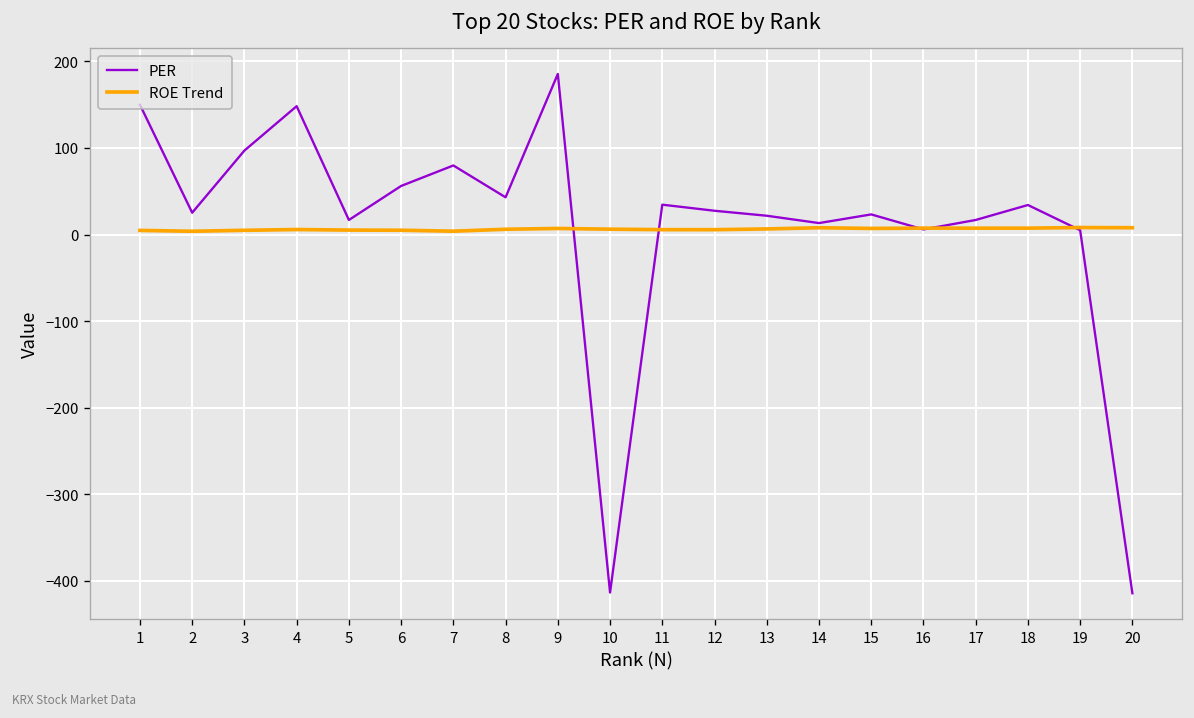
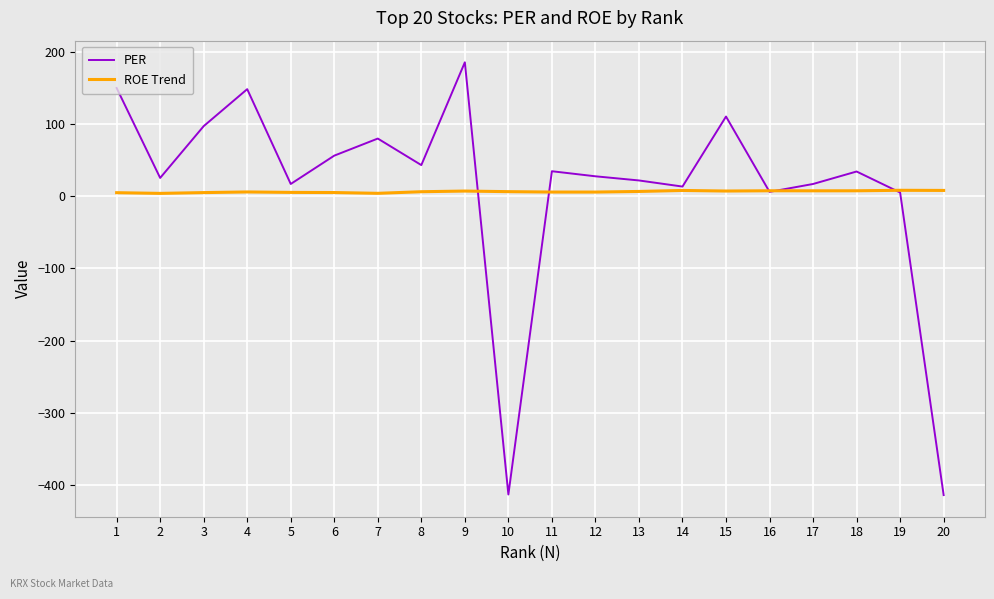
PER, 15: 20 -> 110
